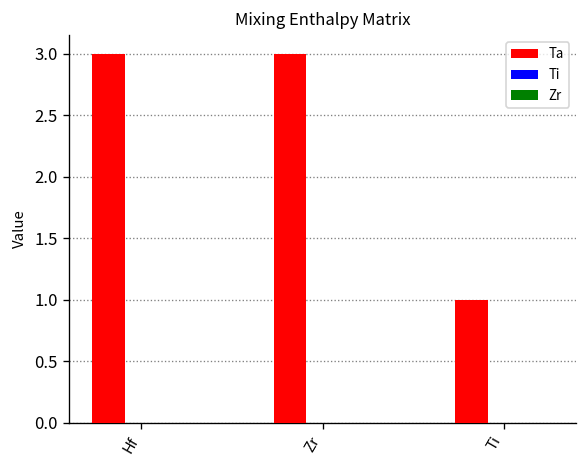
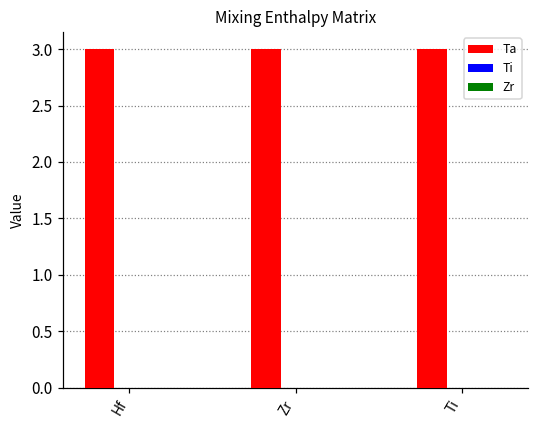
Ta, Ti: 1 -> 3
